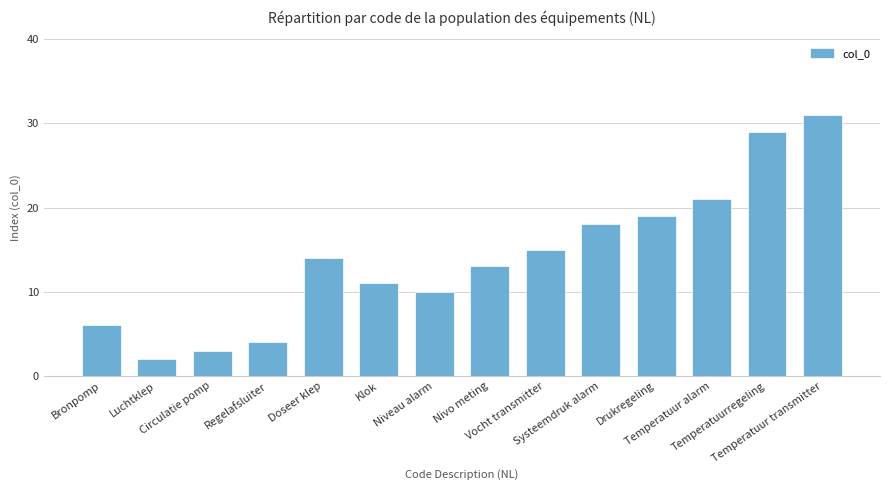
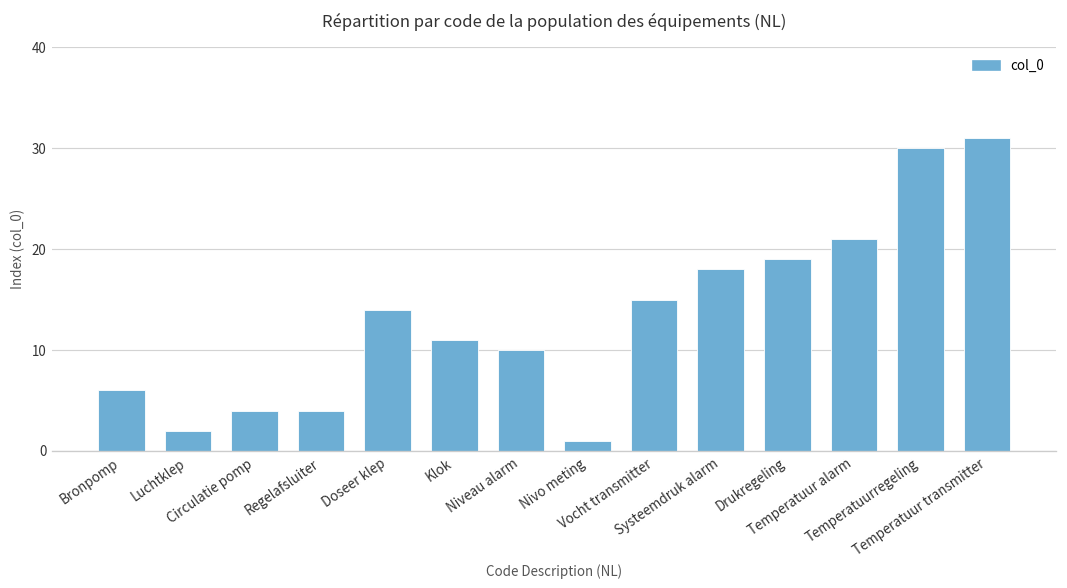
Circulatie pomp: 3 -> 4
Nivo meting: 13 -> 1
Temperatuurregeling: 29 -> 30
